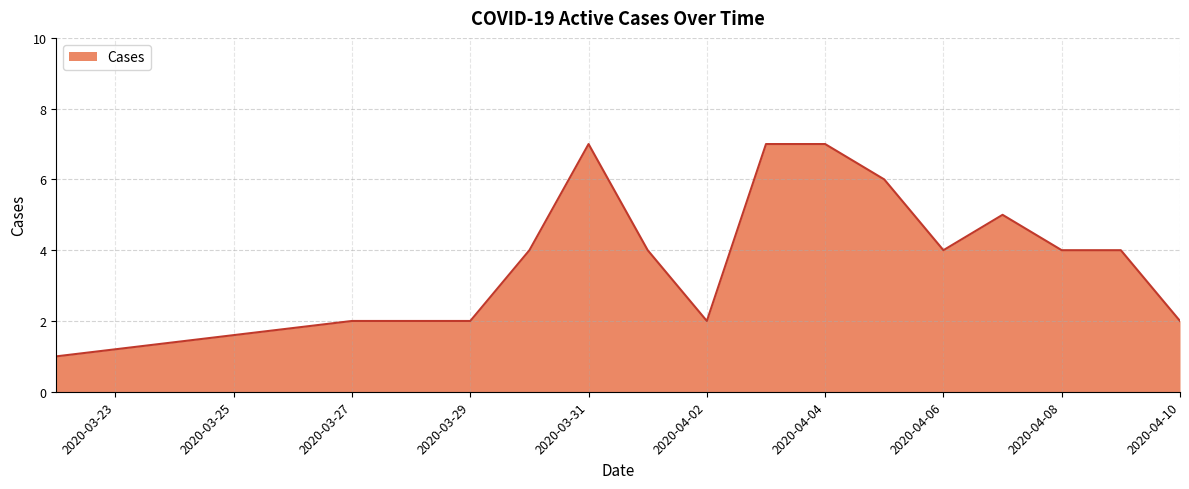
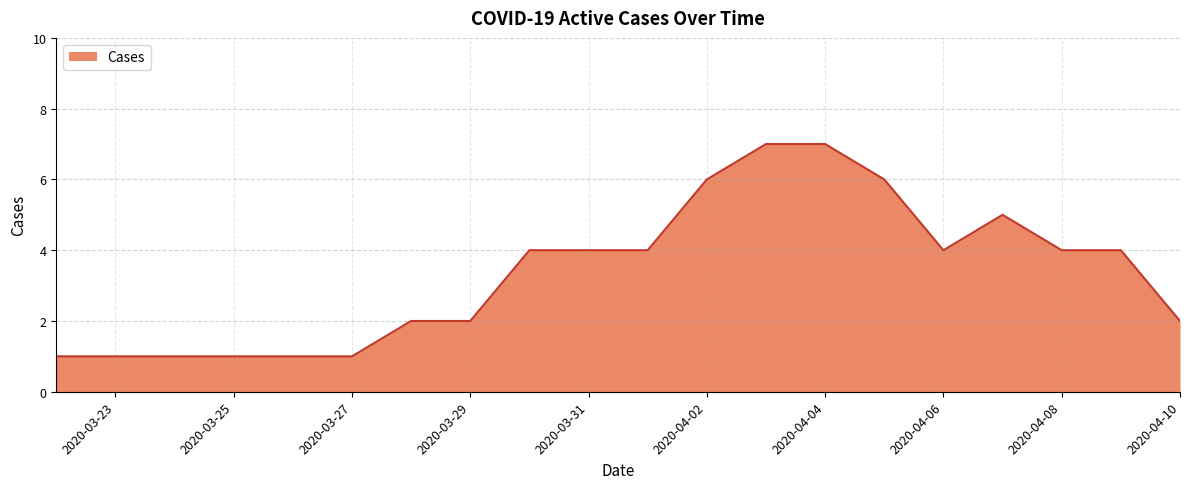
2020-03-27: 2 -> 1
2020-03-31: 7 -> 4
2020-04-02: 2 -> 6
